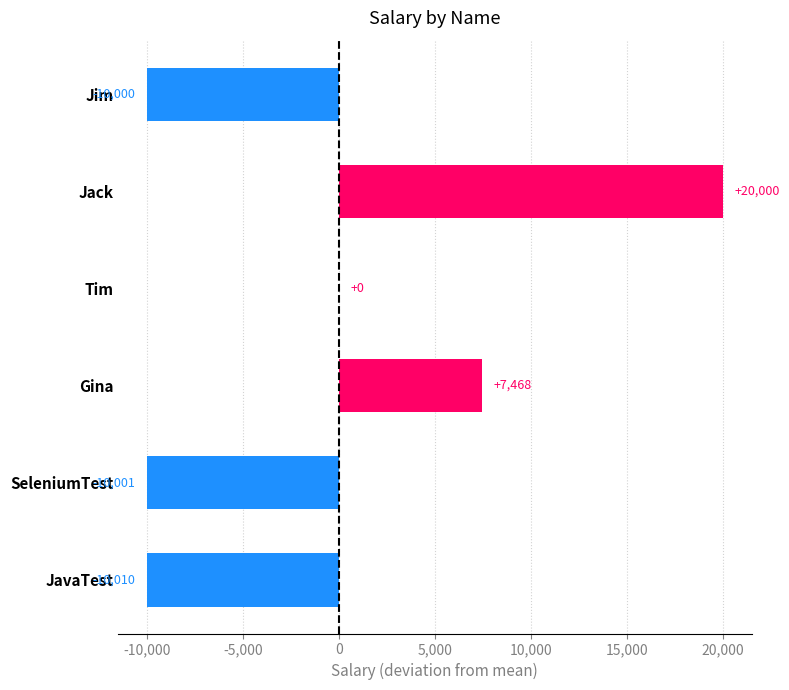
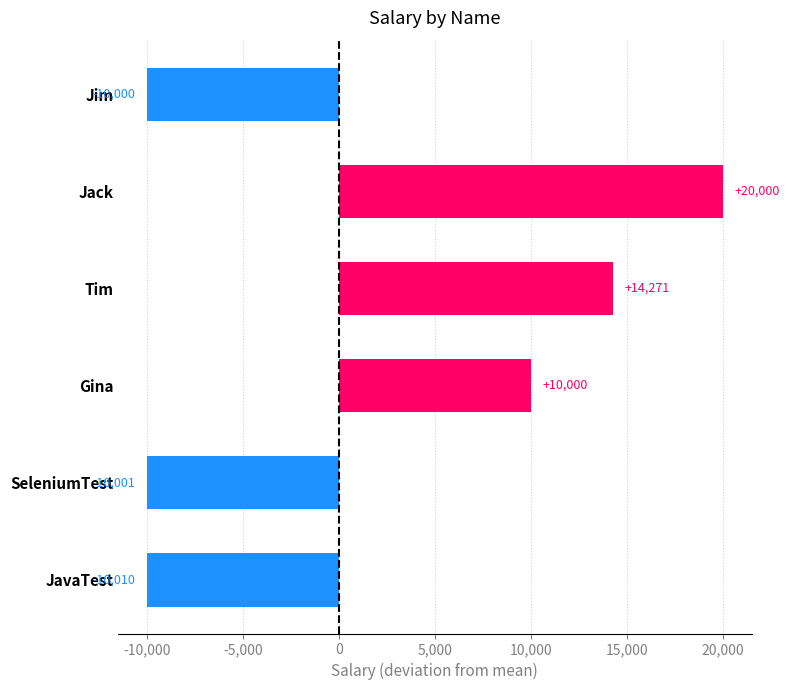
Tim: +0 -> +14,271
Gina: +7,468 -> +10,000
